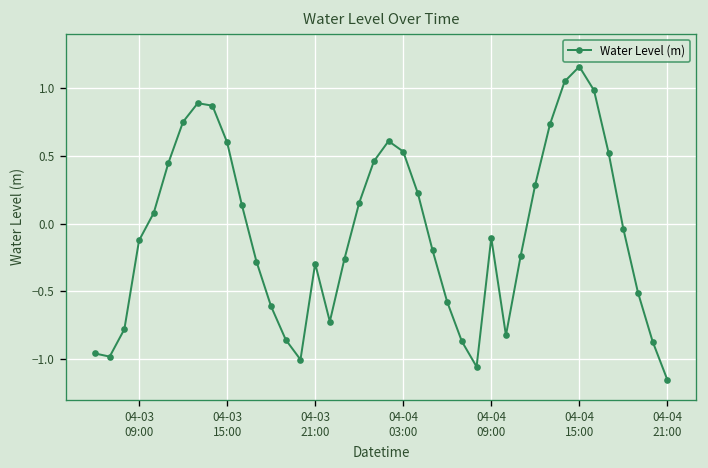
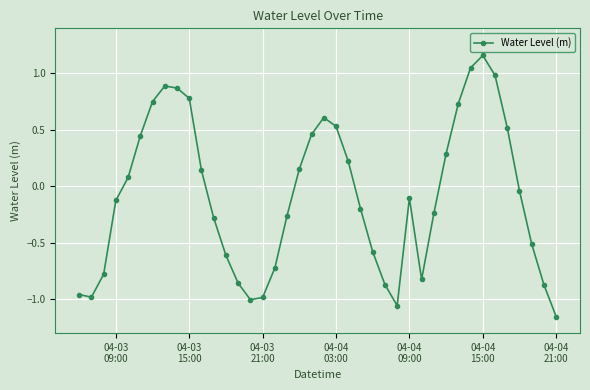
04-03 15:00: 0.60 -> 0.78
04-03 21:00: -0.29 -> -0.98
